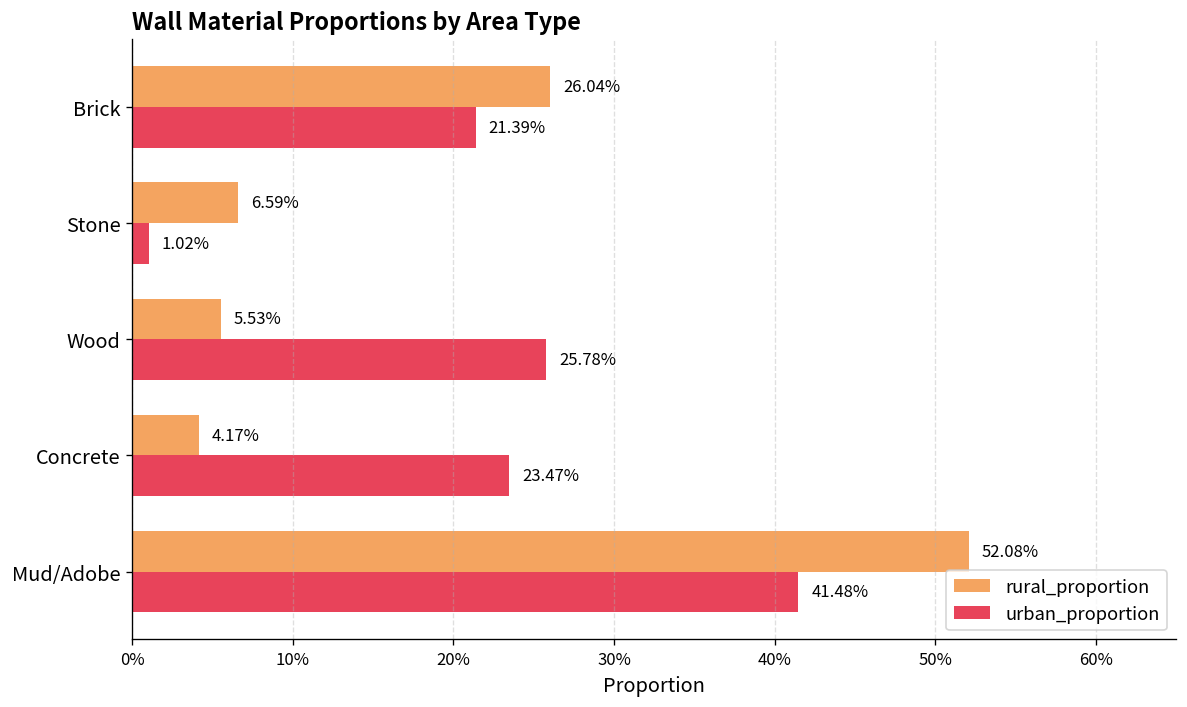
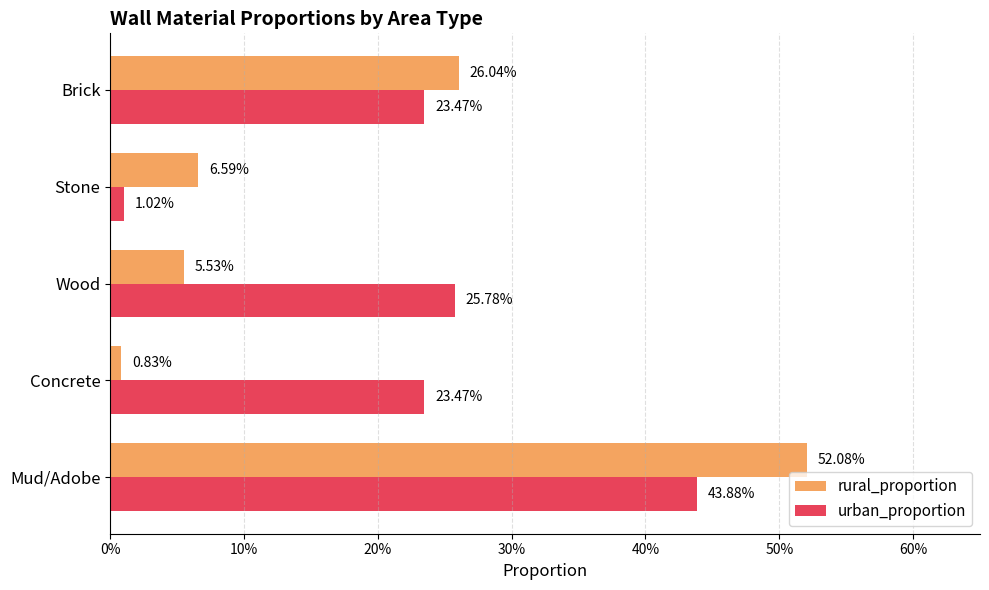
urban_proportion, Brick: 21.39% -> 23.47%
rural_proportion, Concrete: 4.17% -> 0.83%
urban_proportion, Mud/Adobe: 41.48% -> 43.88%
